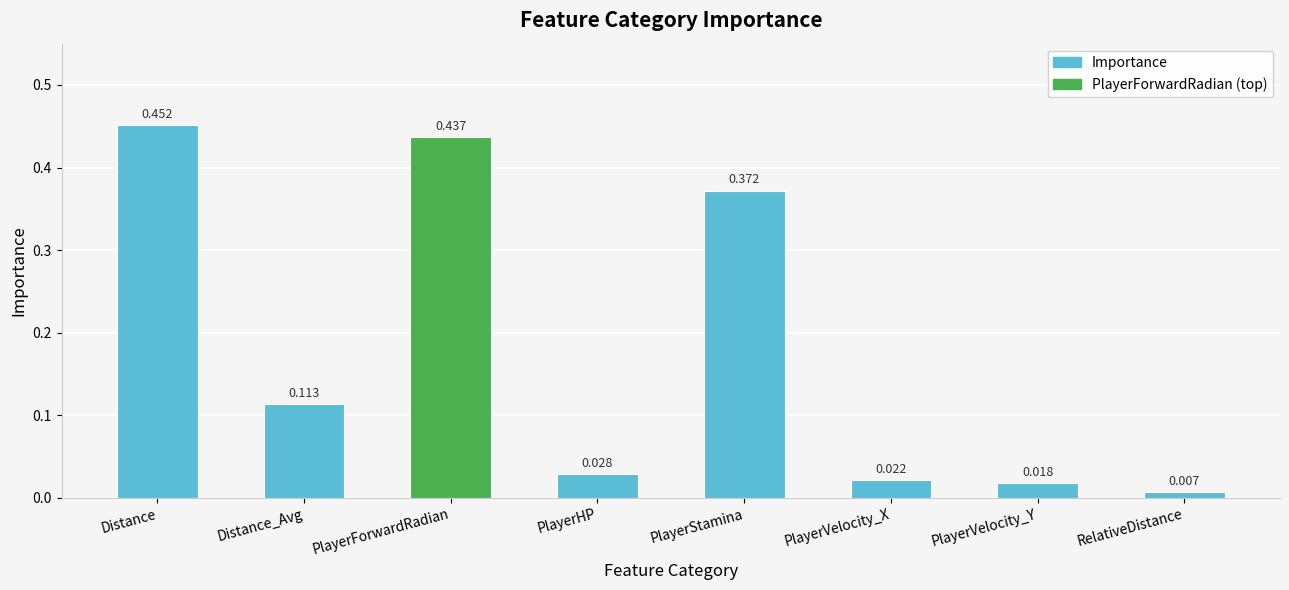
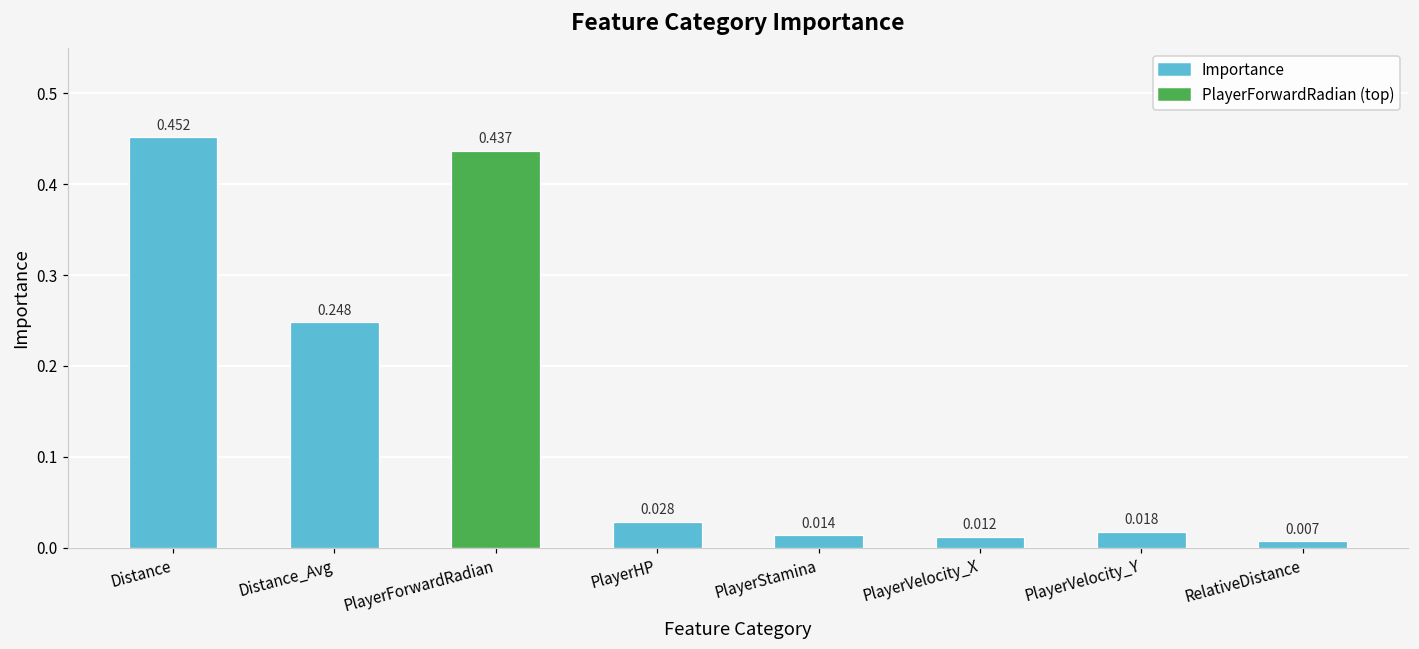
Distance_Avg: 0.113 -> 0.248
PlayerStamina: 0.372 -> 0.014
PlayerVelocity_X: 0.022 -> 0.012
